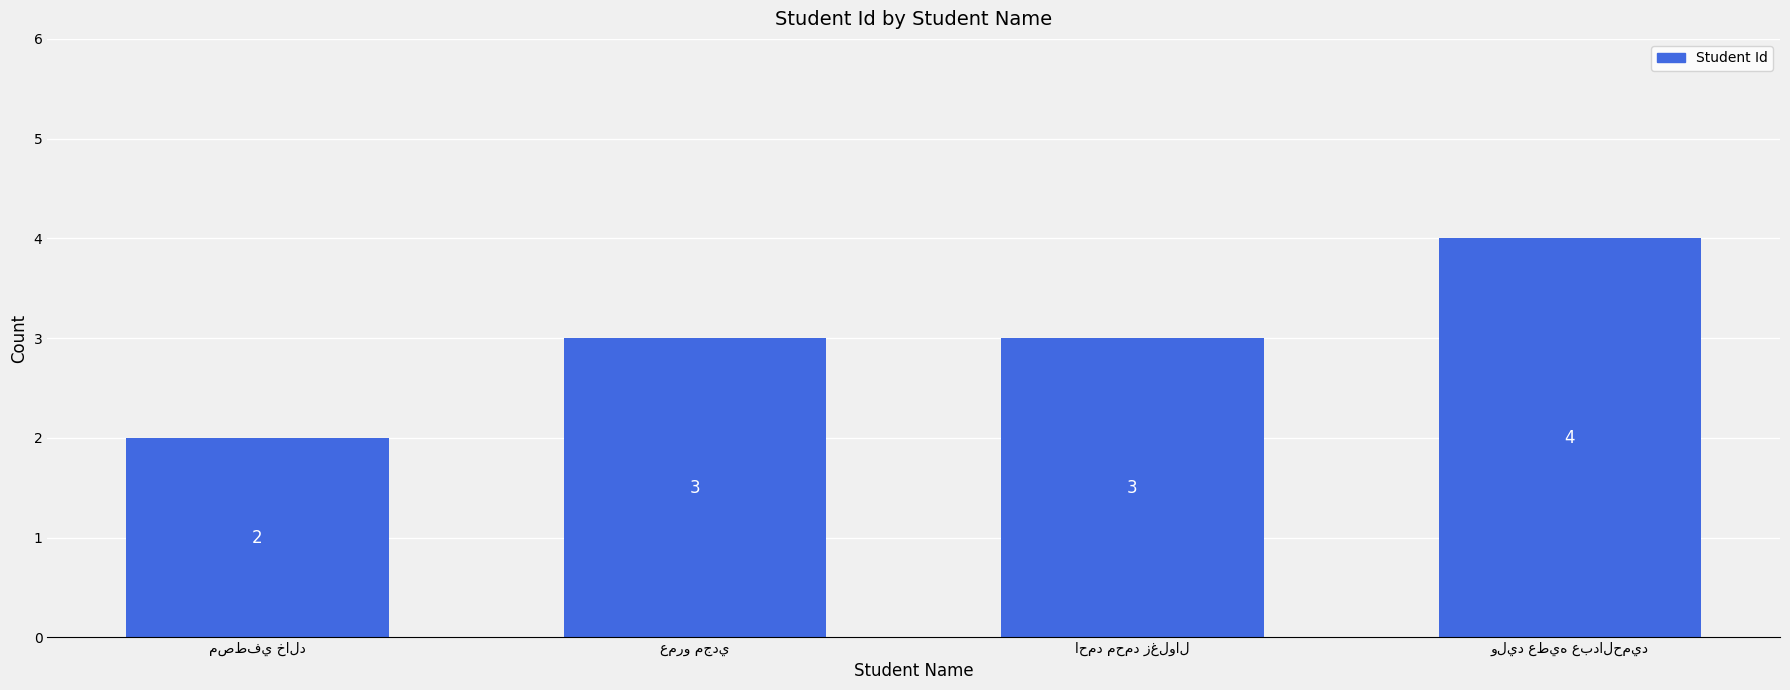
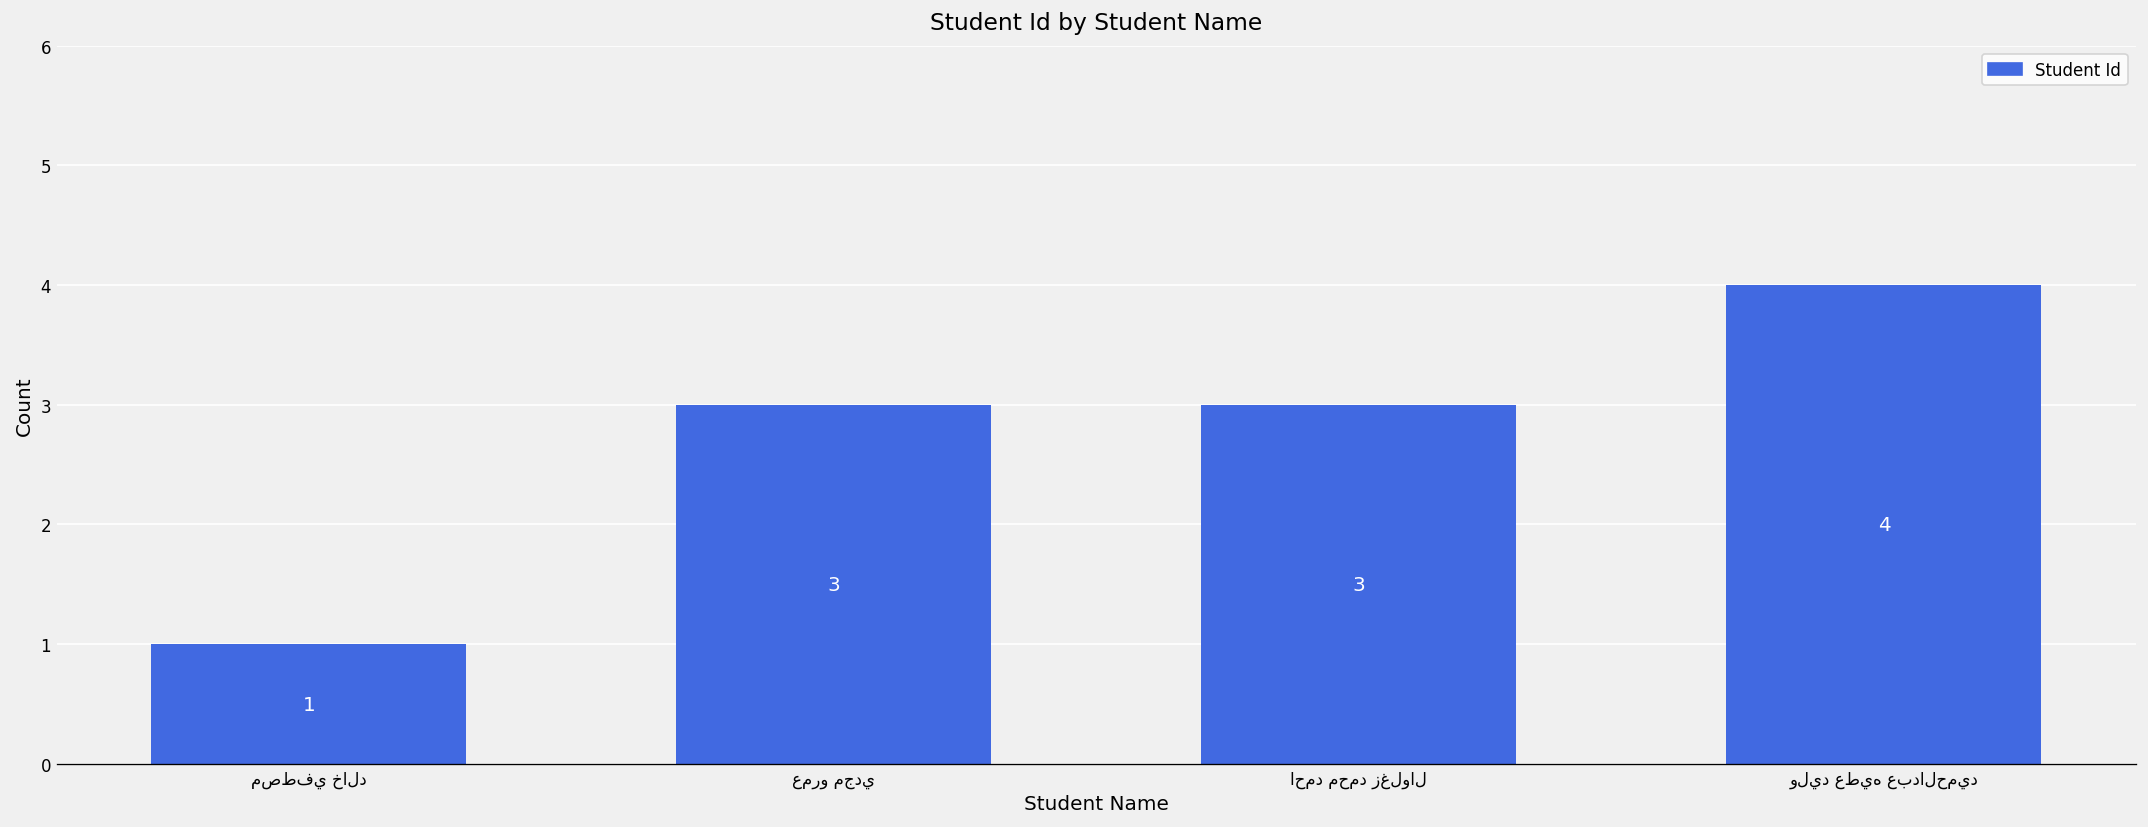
مصطفي خالد: 2 -> 1
